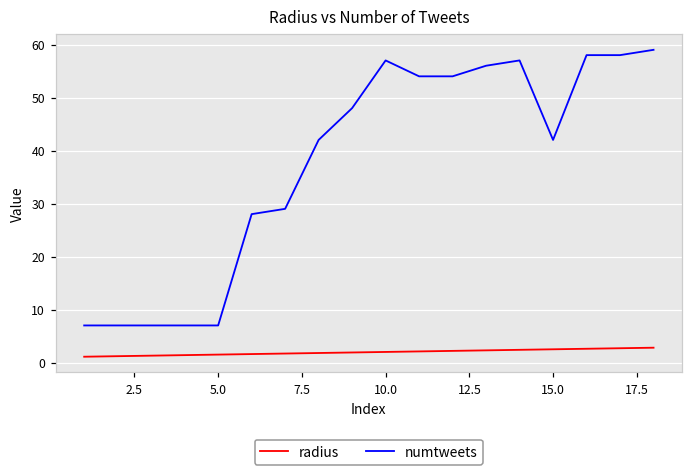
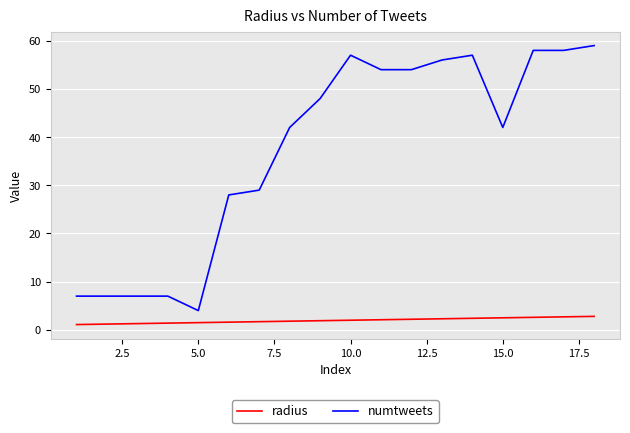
numtweets, 5.0: 7 -> 4
